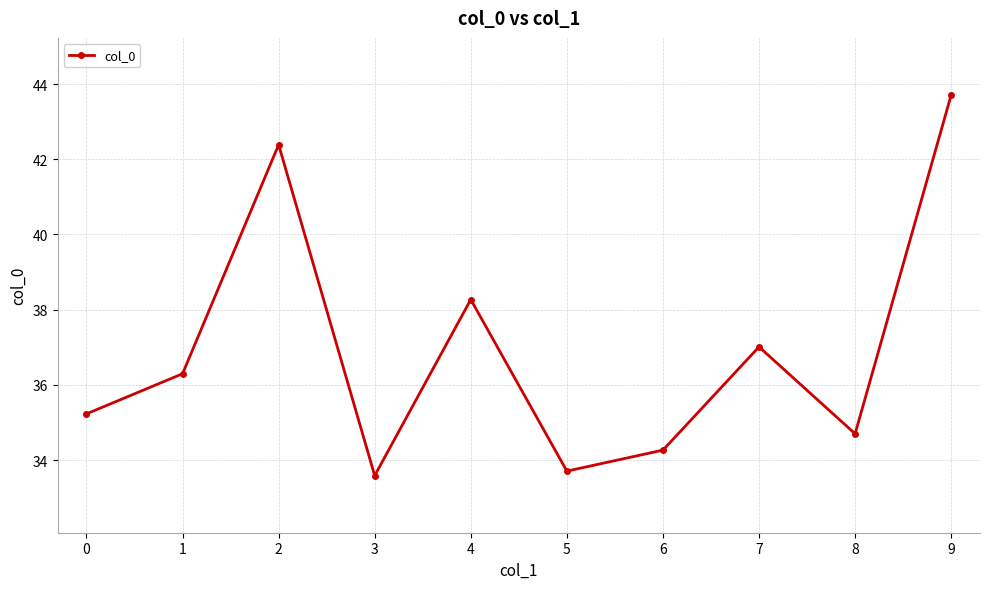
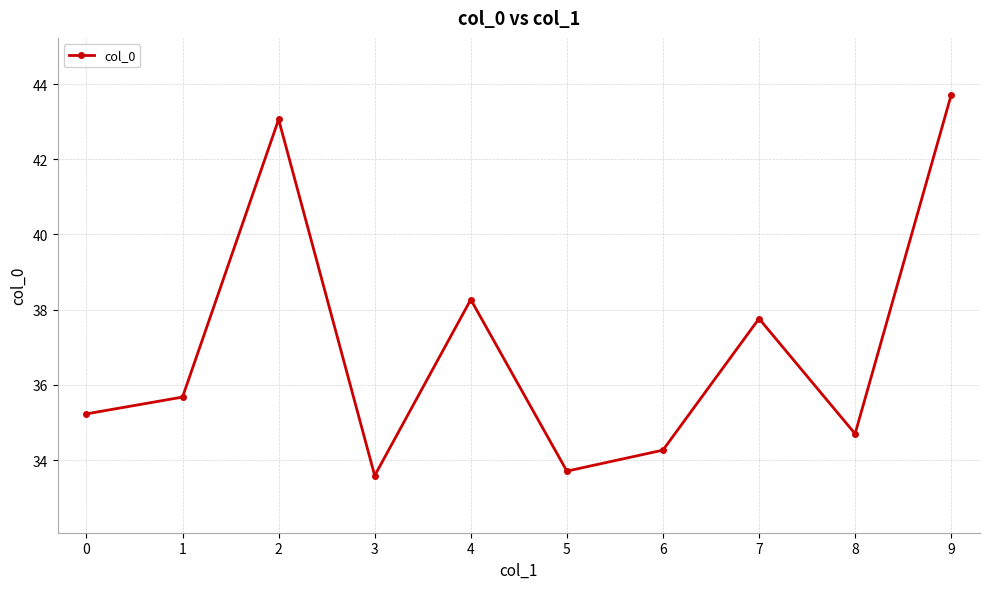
1: 36.3 -> 35.7
2: 42.4 -> 43.1
7: 37.0 -> 37.8
